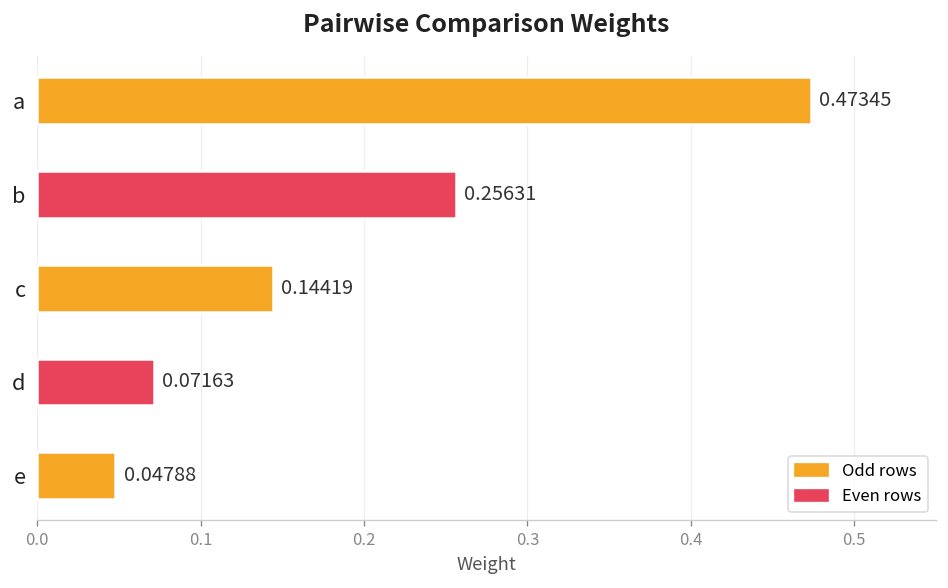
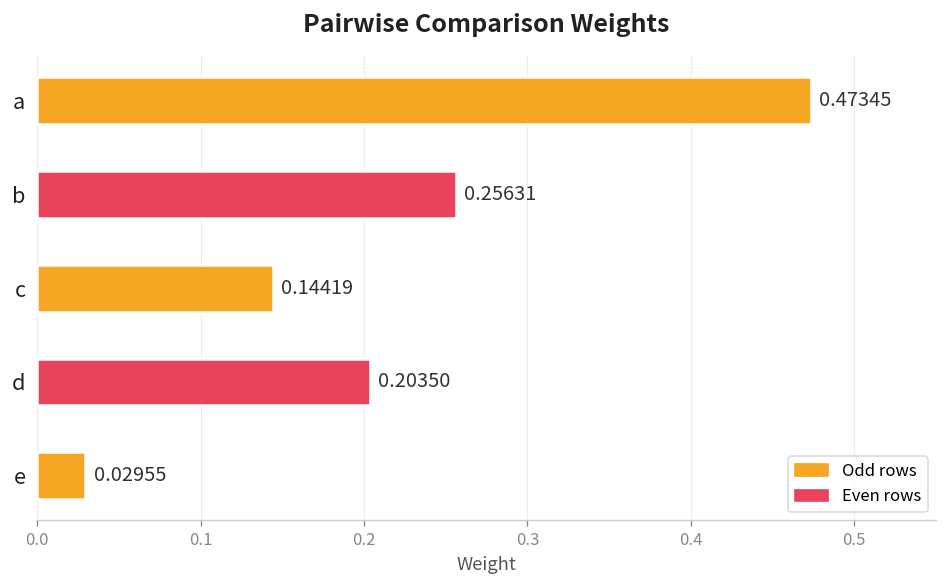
d: 0.07163 -> 0.20350
e: 0.04788 -> 0.02955
